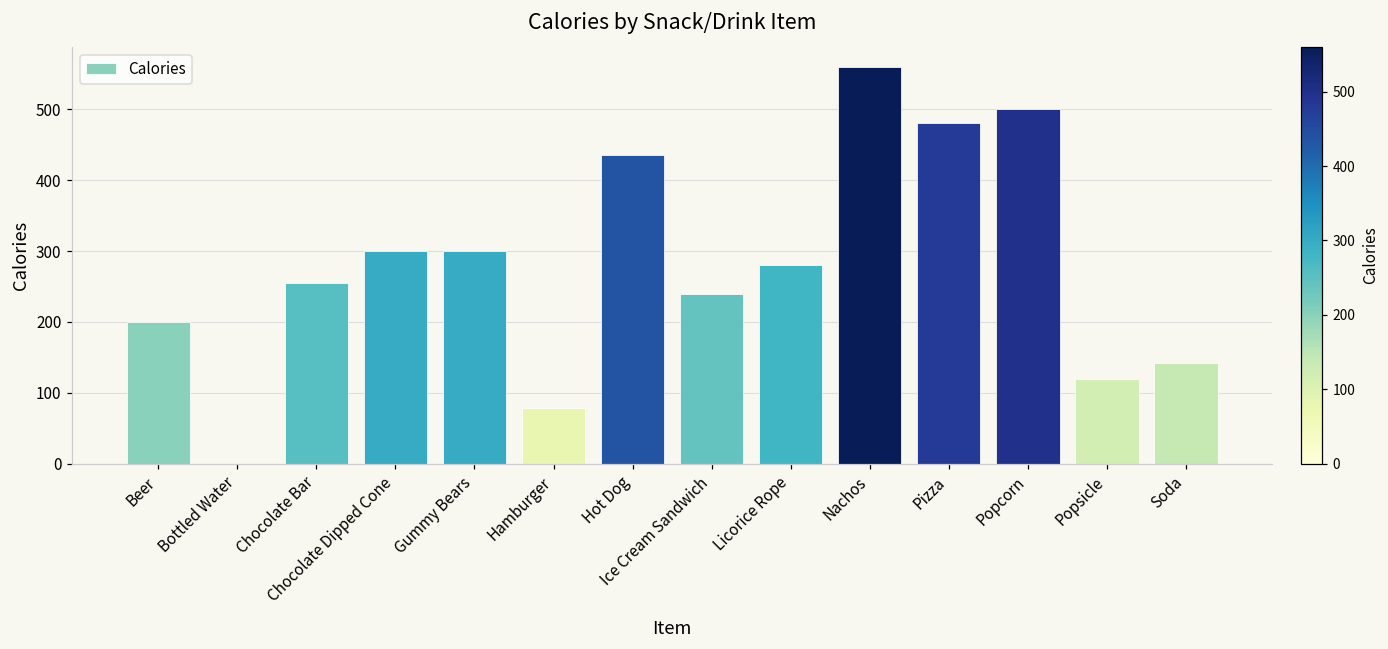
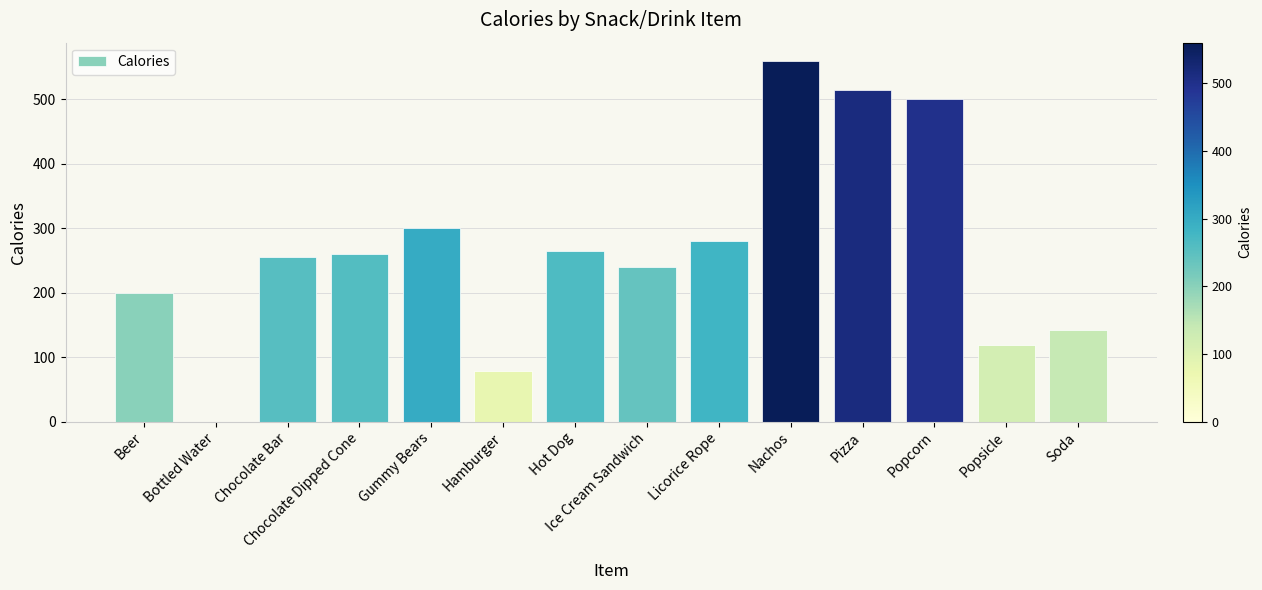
Chocolate Dipped Cone: 300 -> 260
Hot Dog: 440 -> 270
Pizza: 480 -> 520
